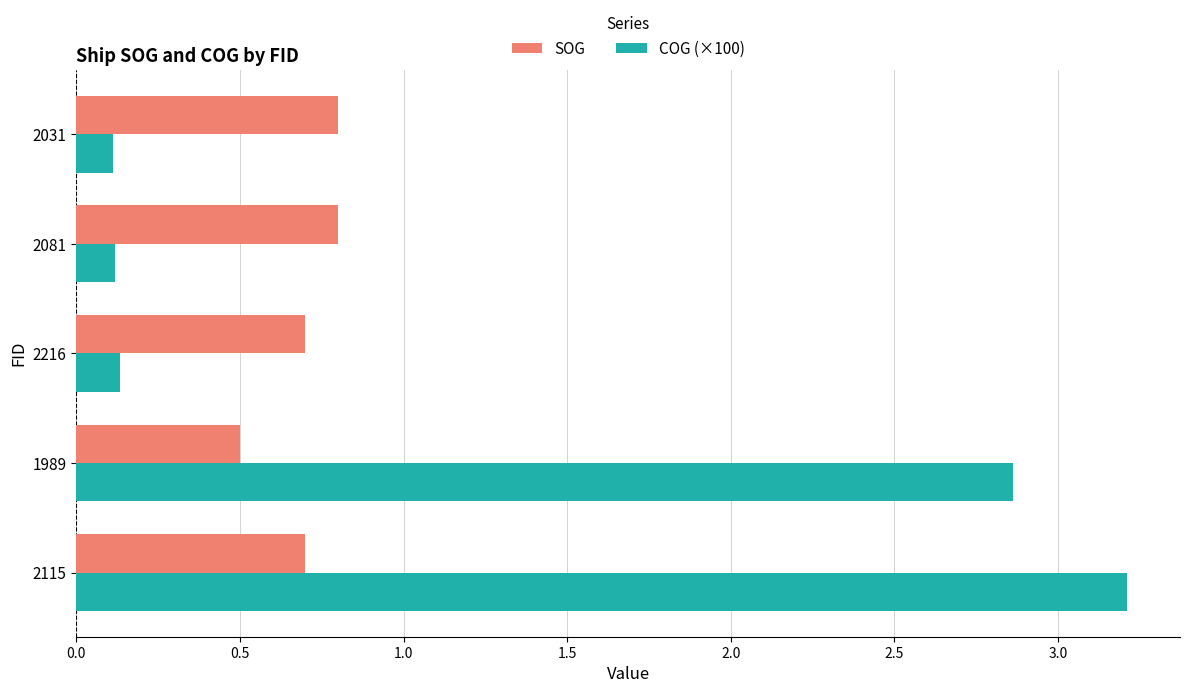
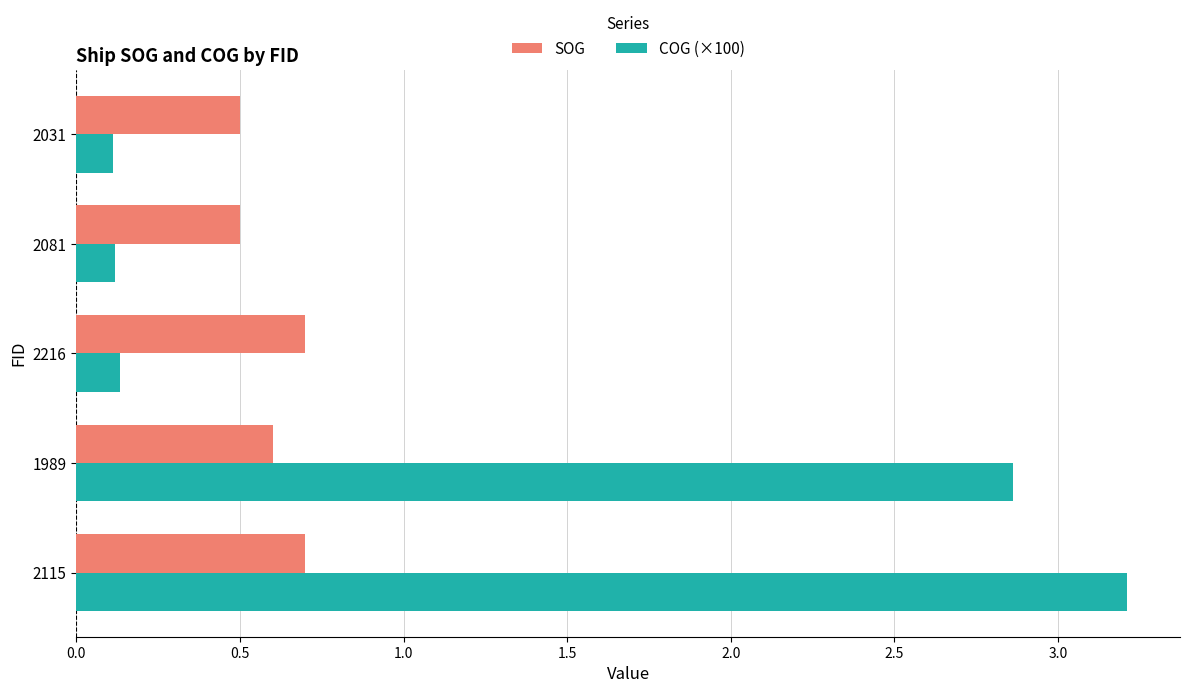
SOG, 2031: 0.8 -> 0.5
SOG, 2081: 0.8 -> 0.5
SOG, 1989: 0.5 -> 0.6
